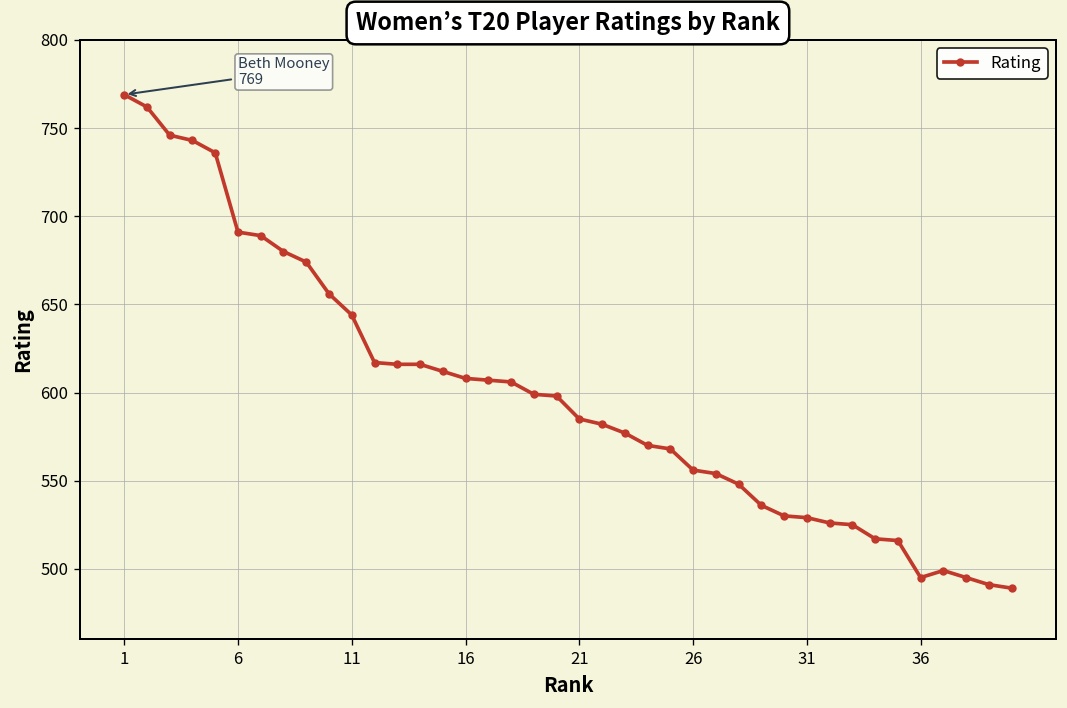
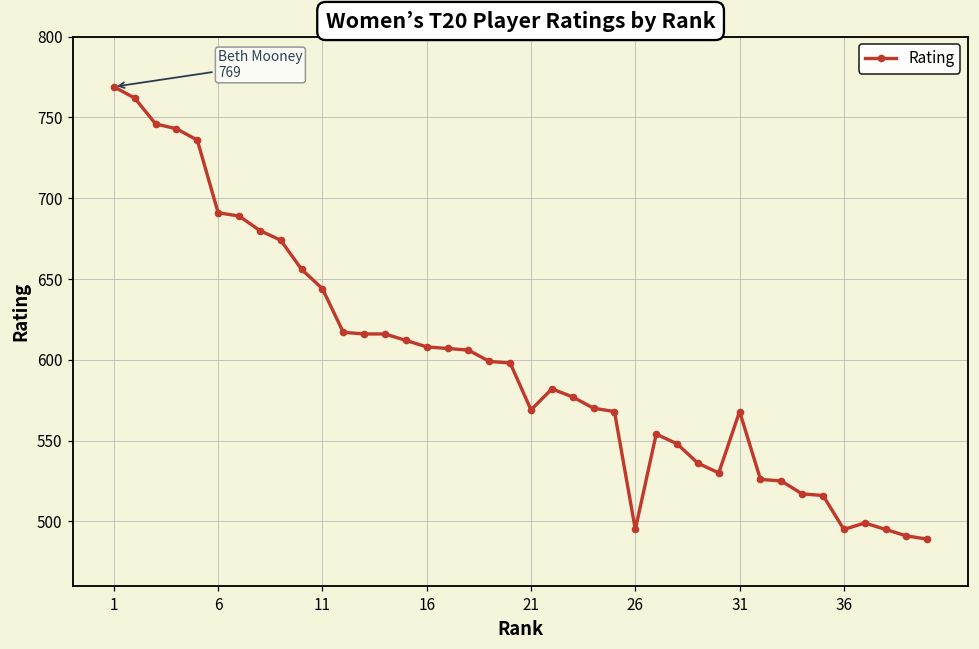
21: 585 -> 569
26: 556 -> 495
31: 529 -> 568
